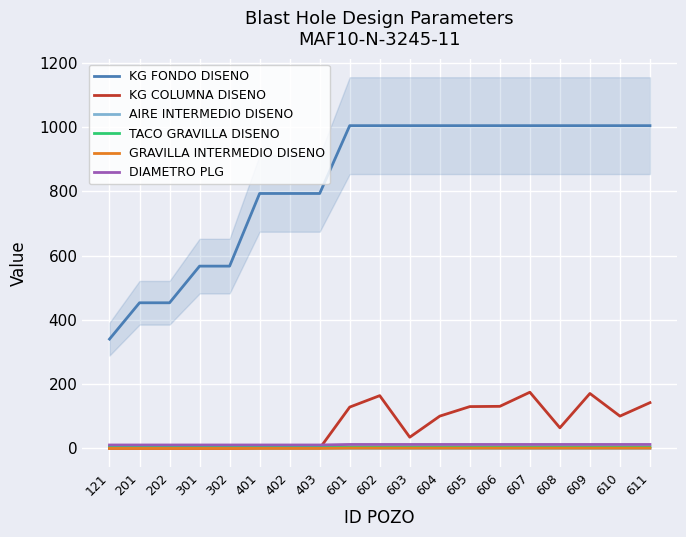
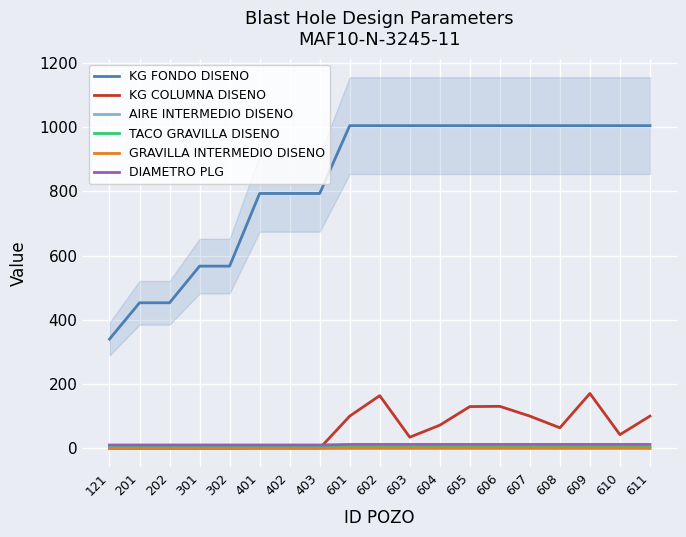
KG COLUMNA DISENO, 601: 130 -> 100
KG COLUMNA DISENO, 604: 100 -> 70
KG COLUMNA DISENO, 607: 170 -> 100
KG COLUMNA DISENO, 610: 100 -> 40
KG COLUMNA DISENO, 611: 140 -> 100
